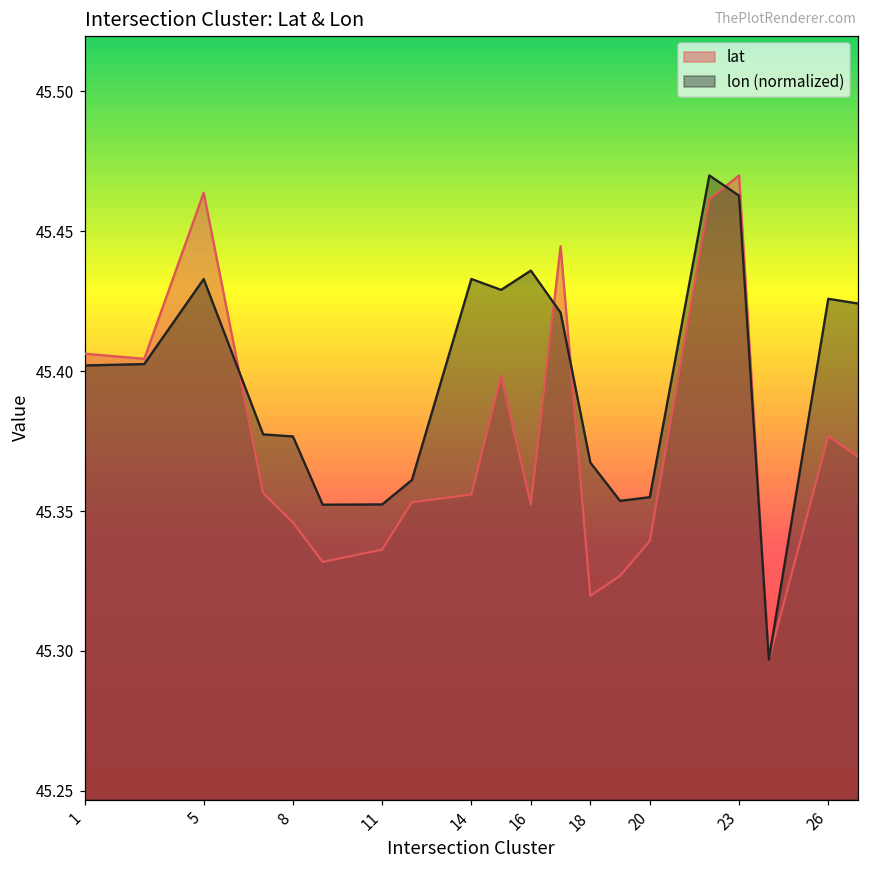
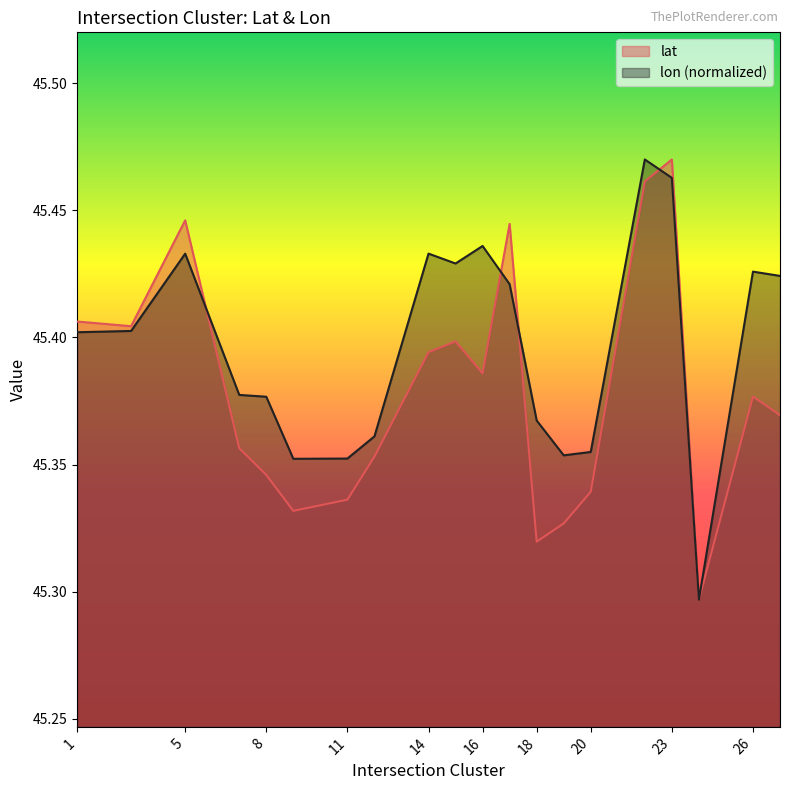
lat, 5: 45.464 -> 45.446
lat, 14: 45.356 -> 45.394
lat, 16: 45.352 -> 45.386
